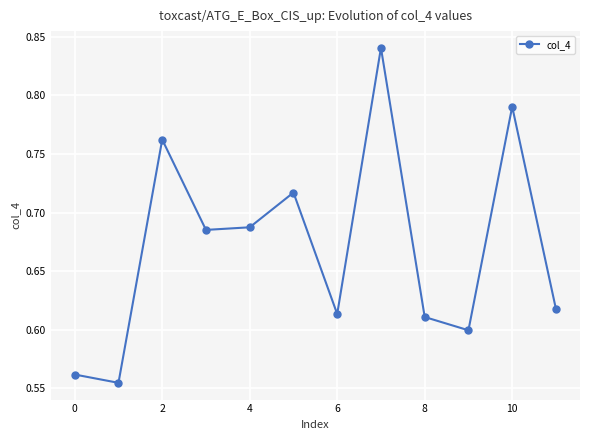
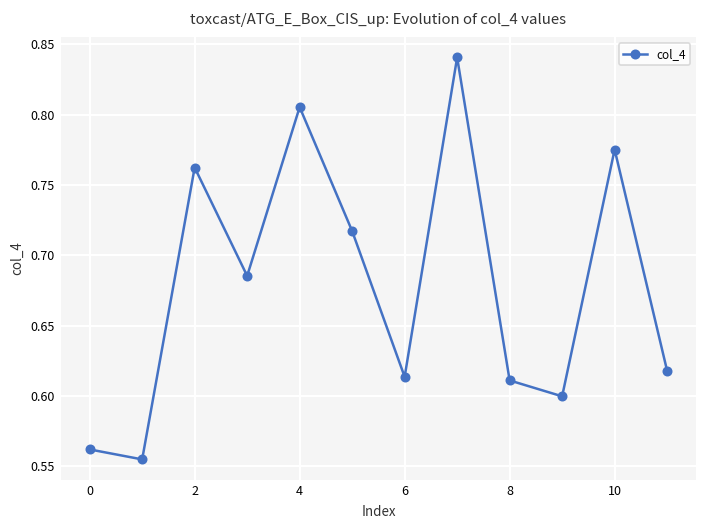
4: 0.688 -> 0.805
10: 0.790 -> 0.775
